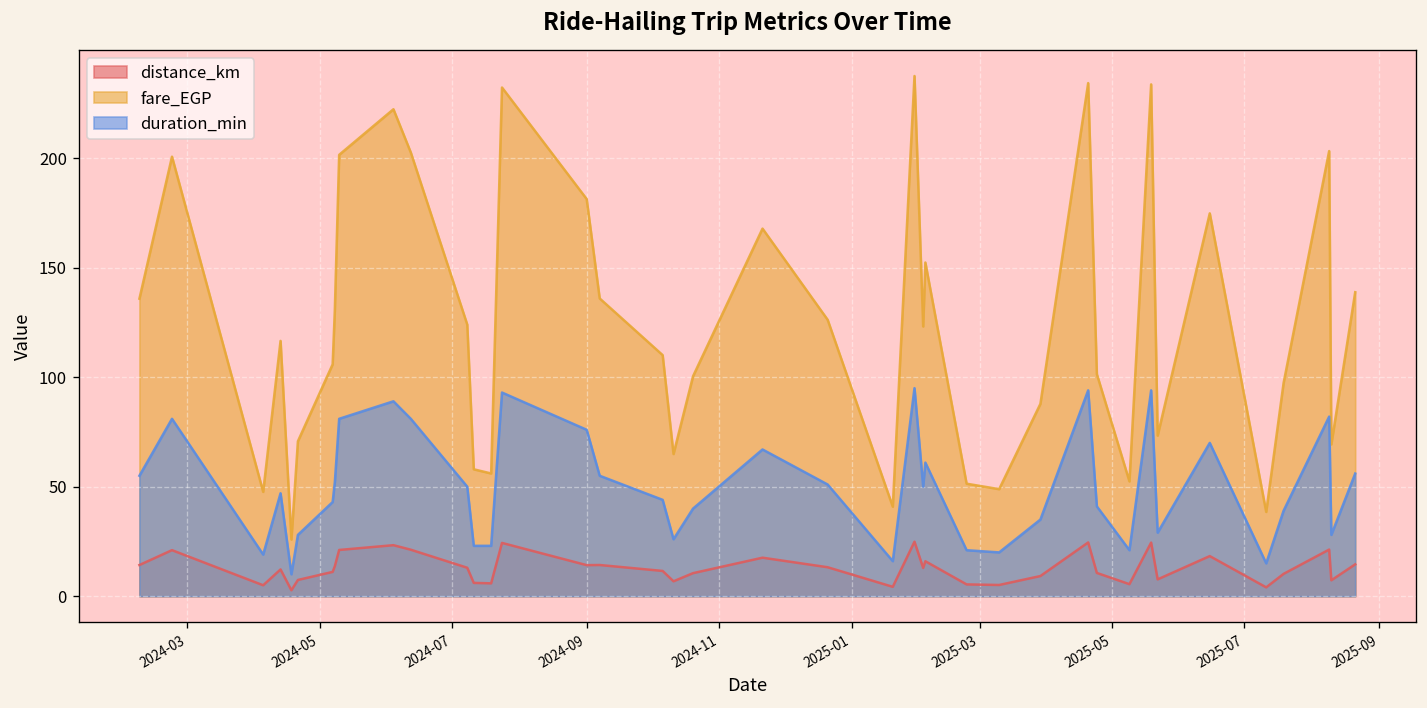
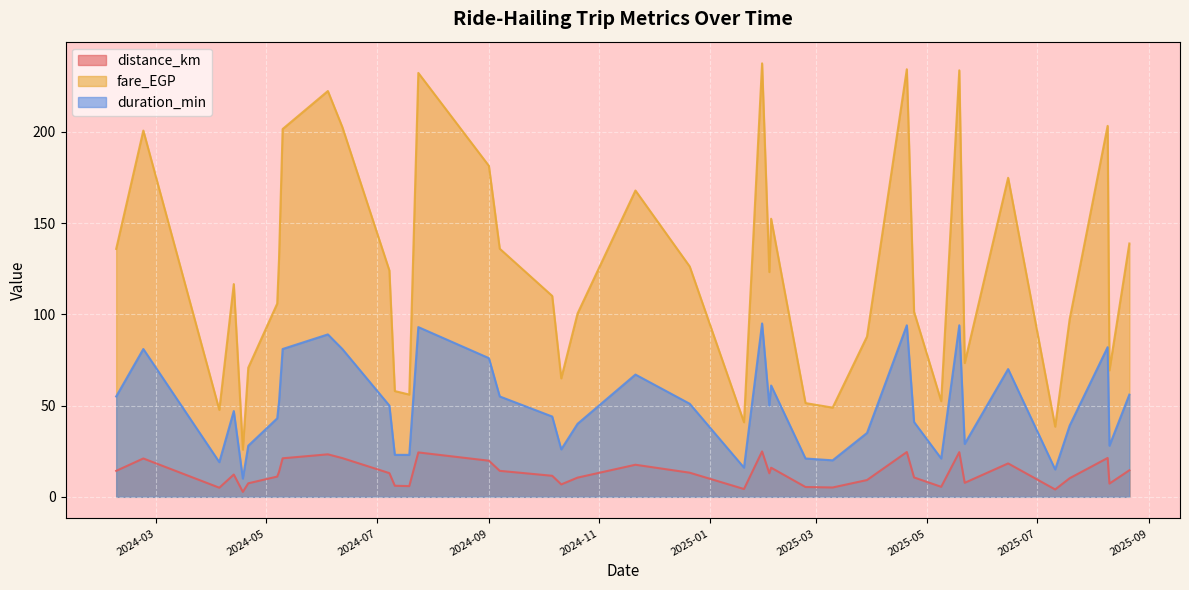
distance_km, 2024-09: 14 -> 20
